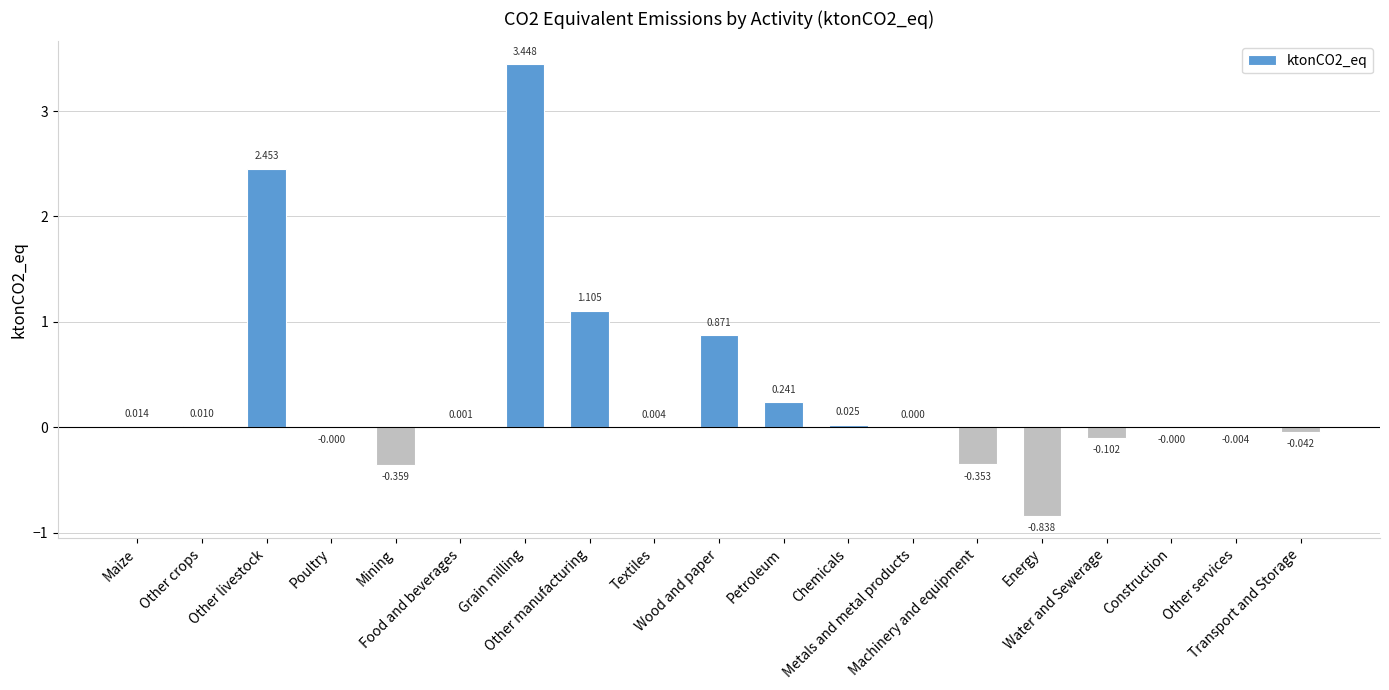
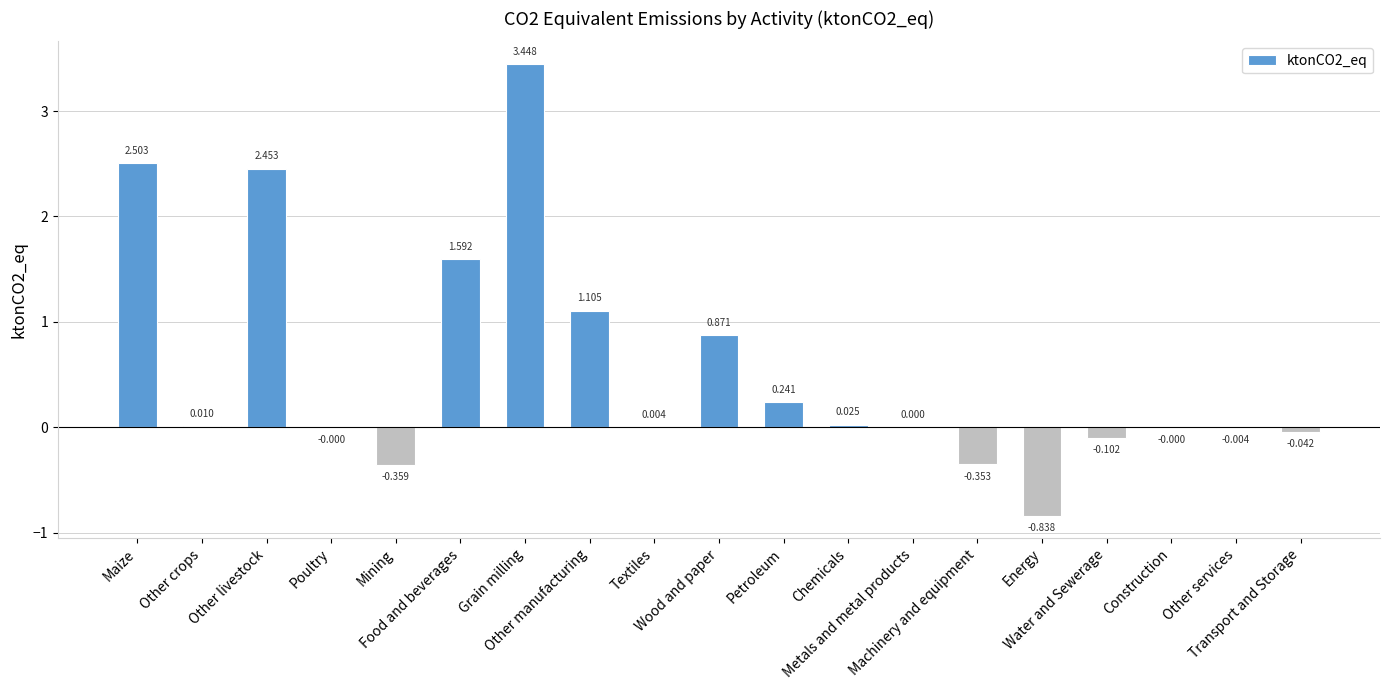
Maize: 0.014 -> 2.503
Food and beverages: 0.001 -> 1.592
